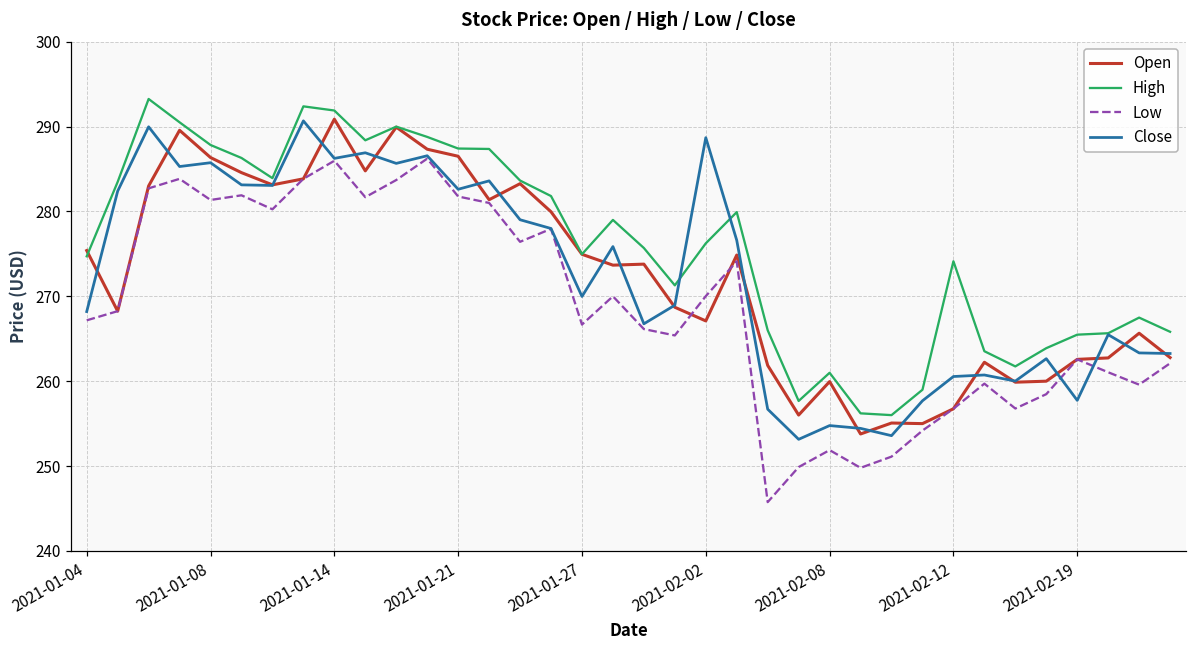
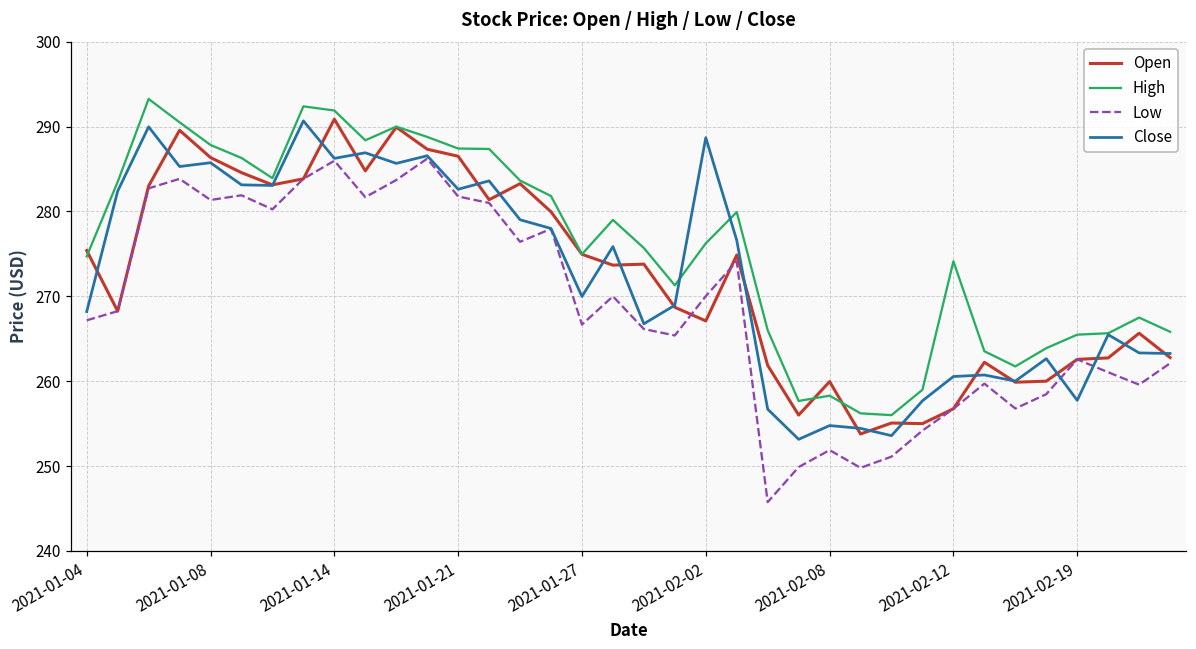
High, 2021-02-08: 261 -> 258
